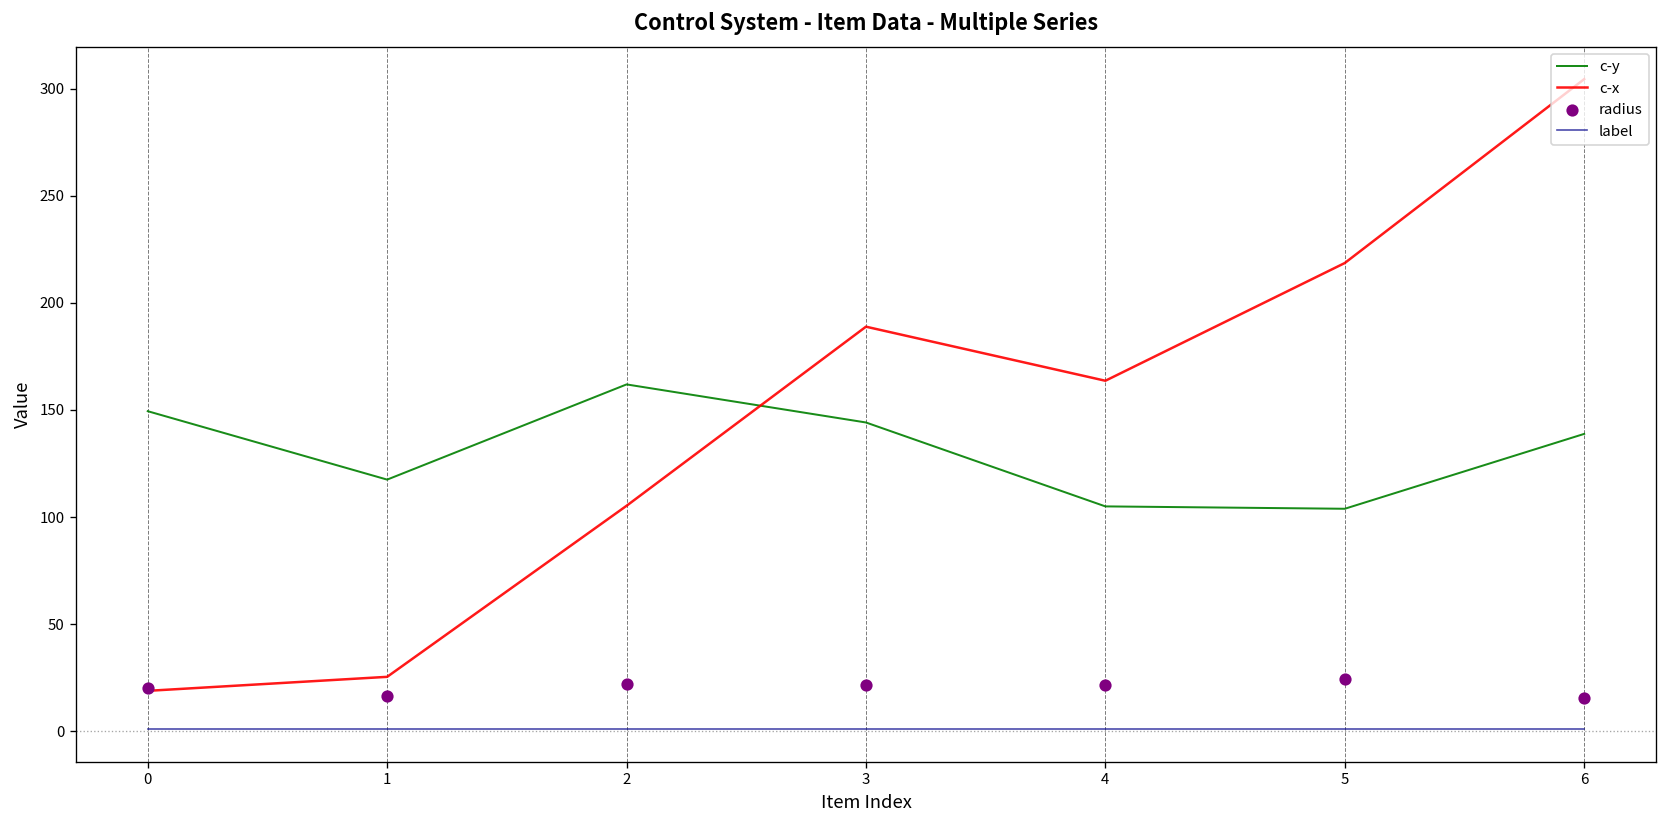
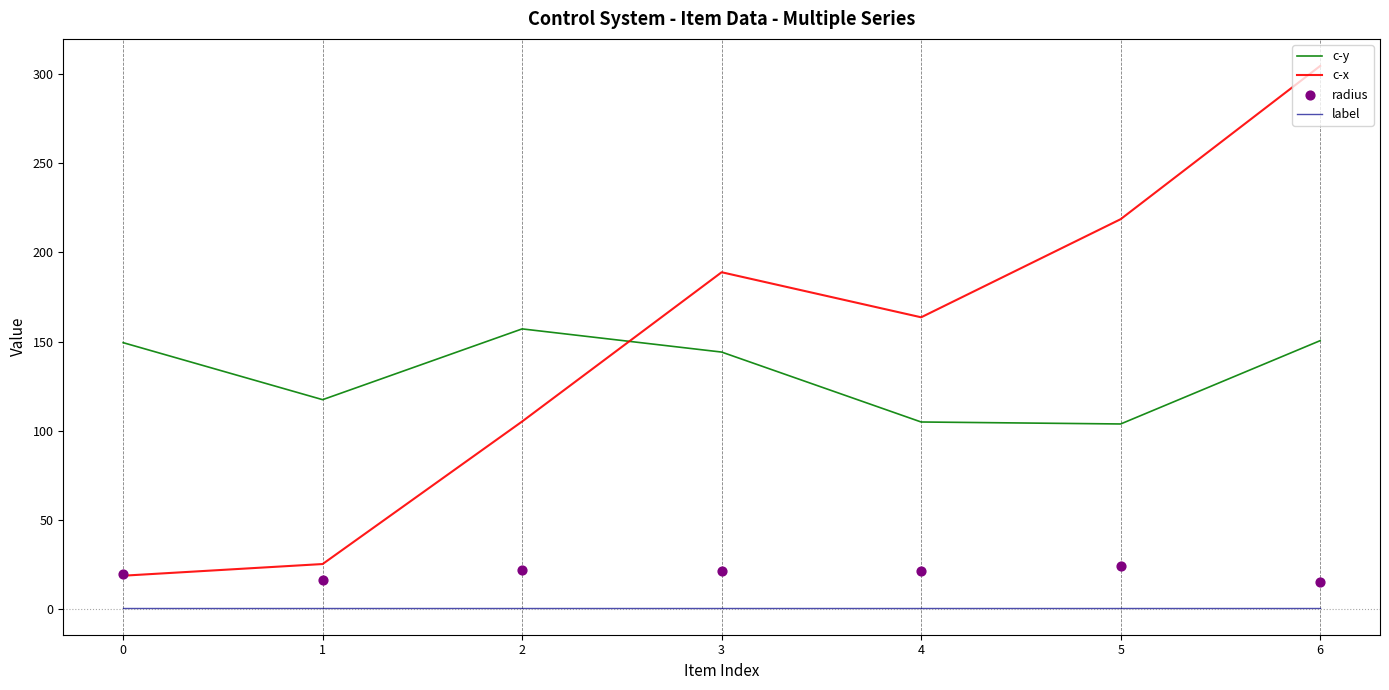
c-y, 2: 162 -> 157
c-y, 6: 139 -> 151
